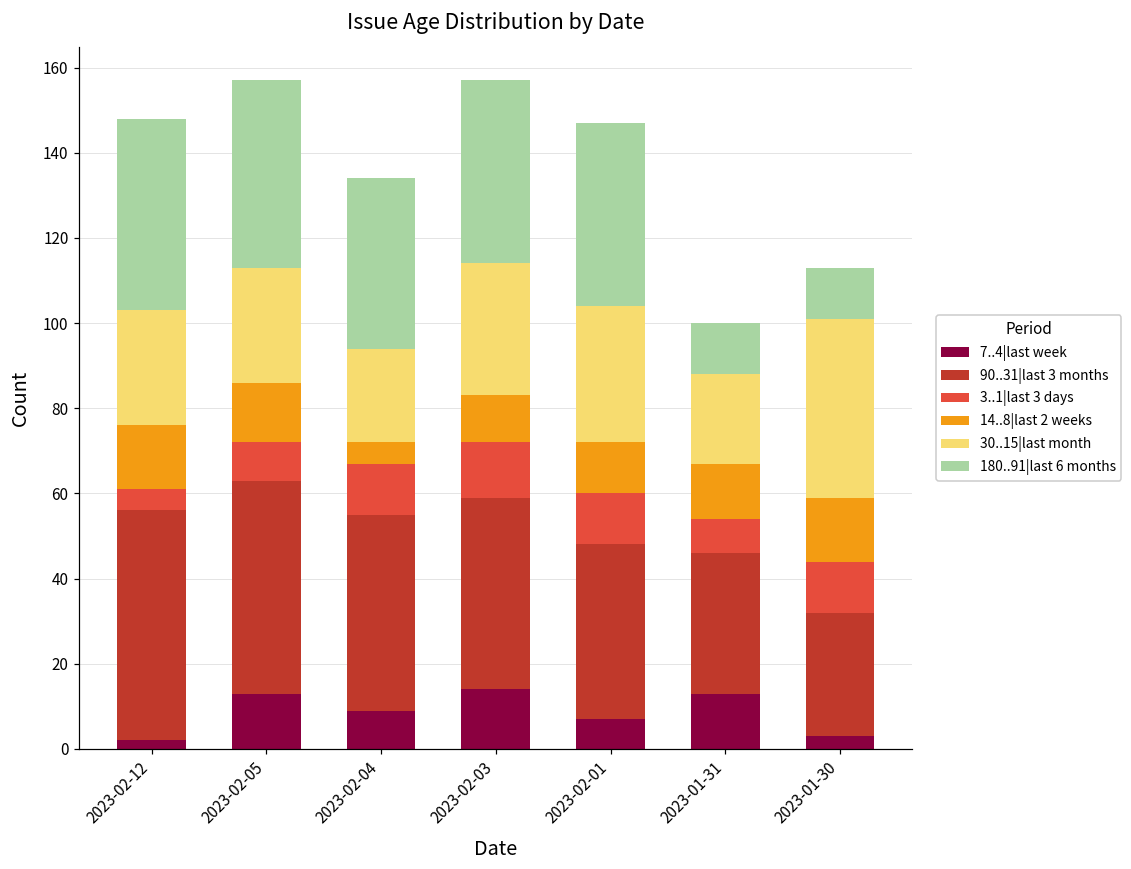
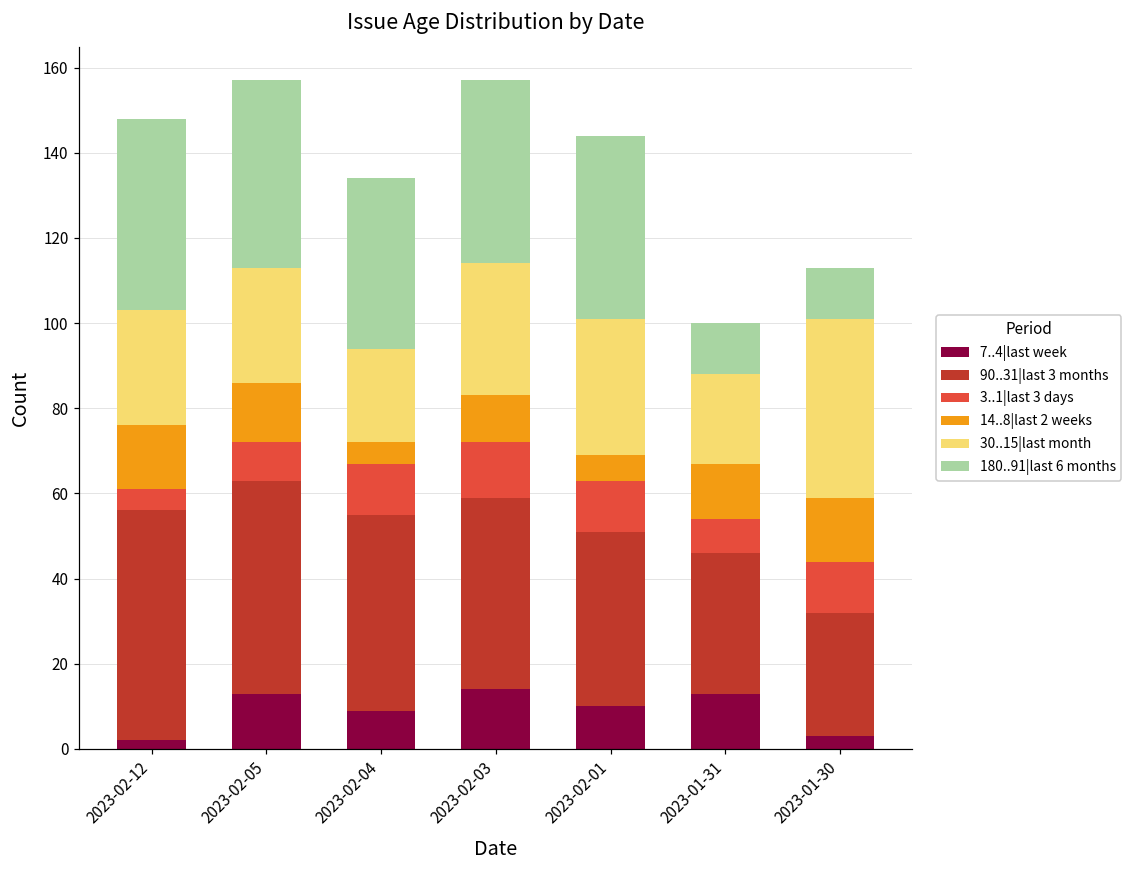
7..4|last week, 2023-02-01: 7 -> 10
14..8|last 2 weeks, 2023-02-01: 12 -> 6
